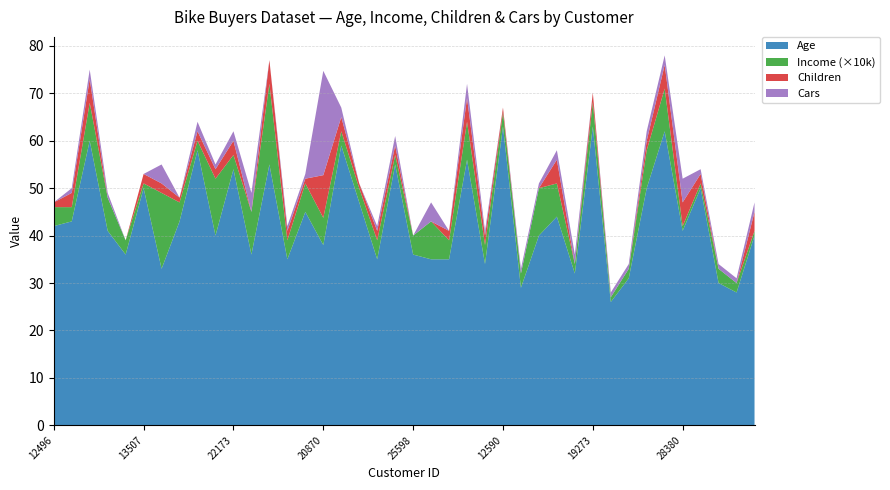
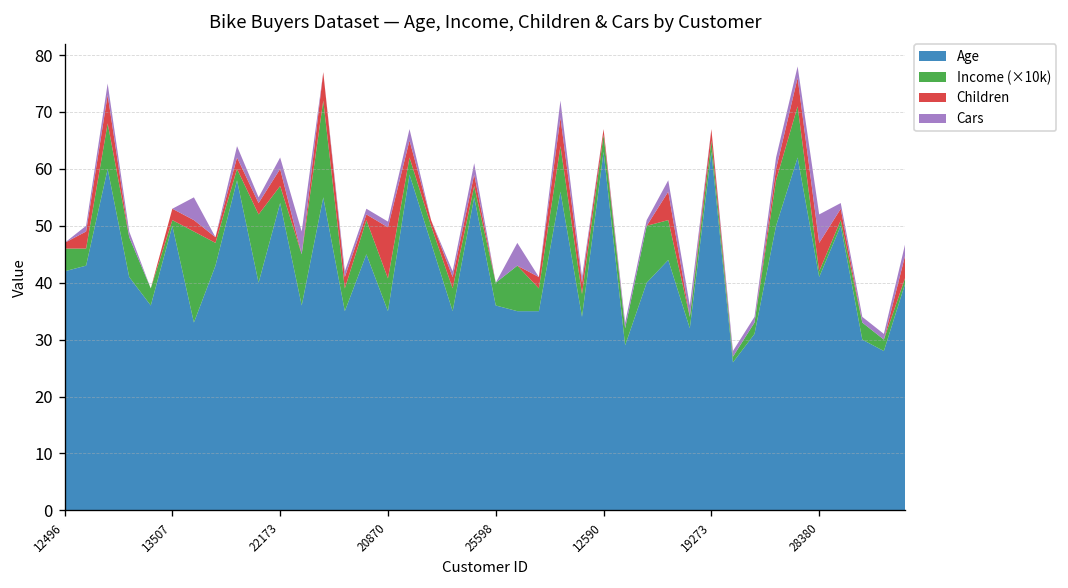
Age, 20870: 38 -> 35
Cars, 20870: 22 -> 1
Income (×10k), 19273: 5 -> 2
